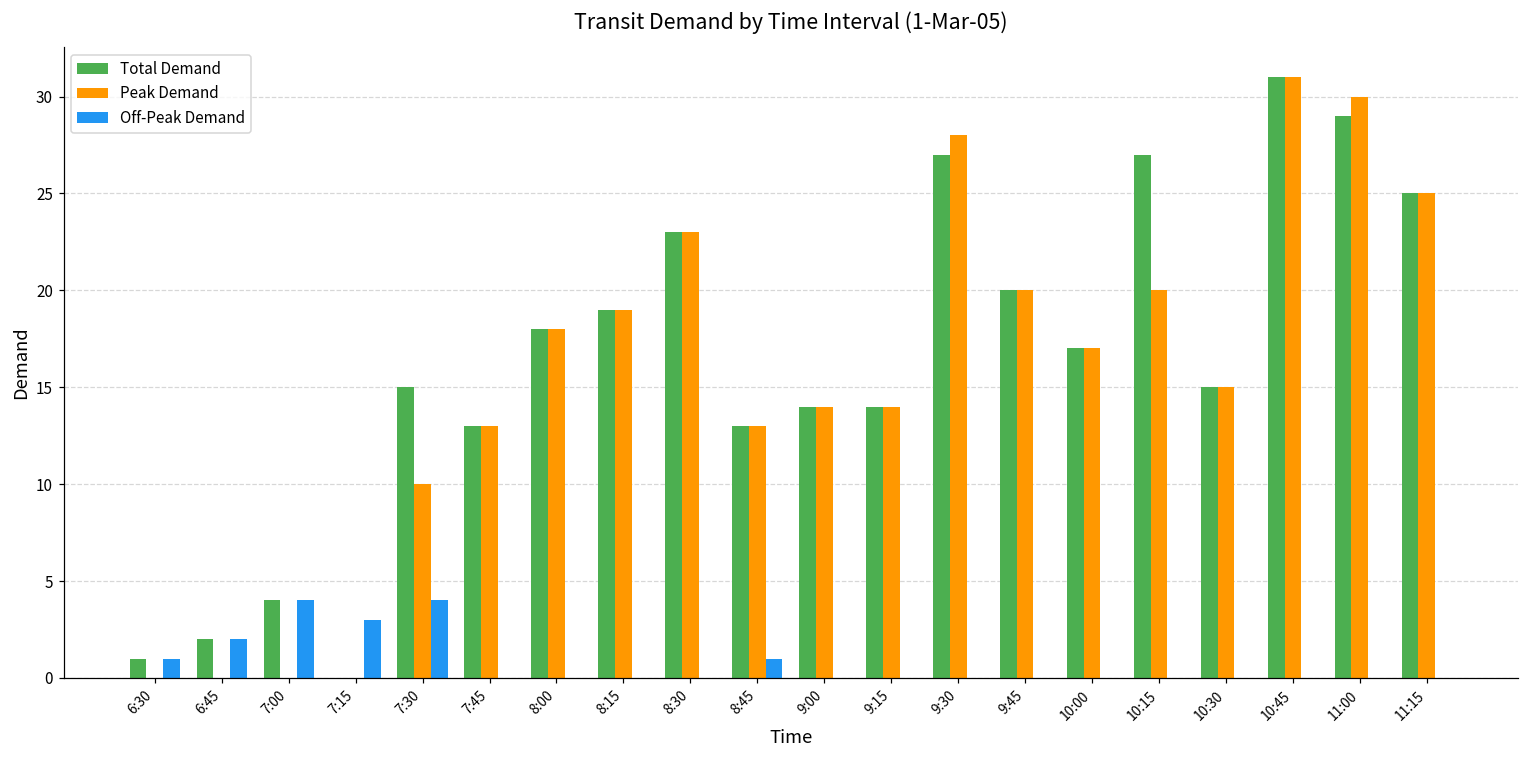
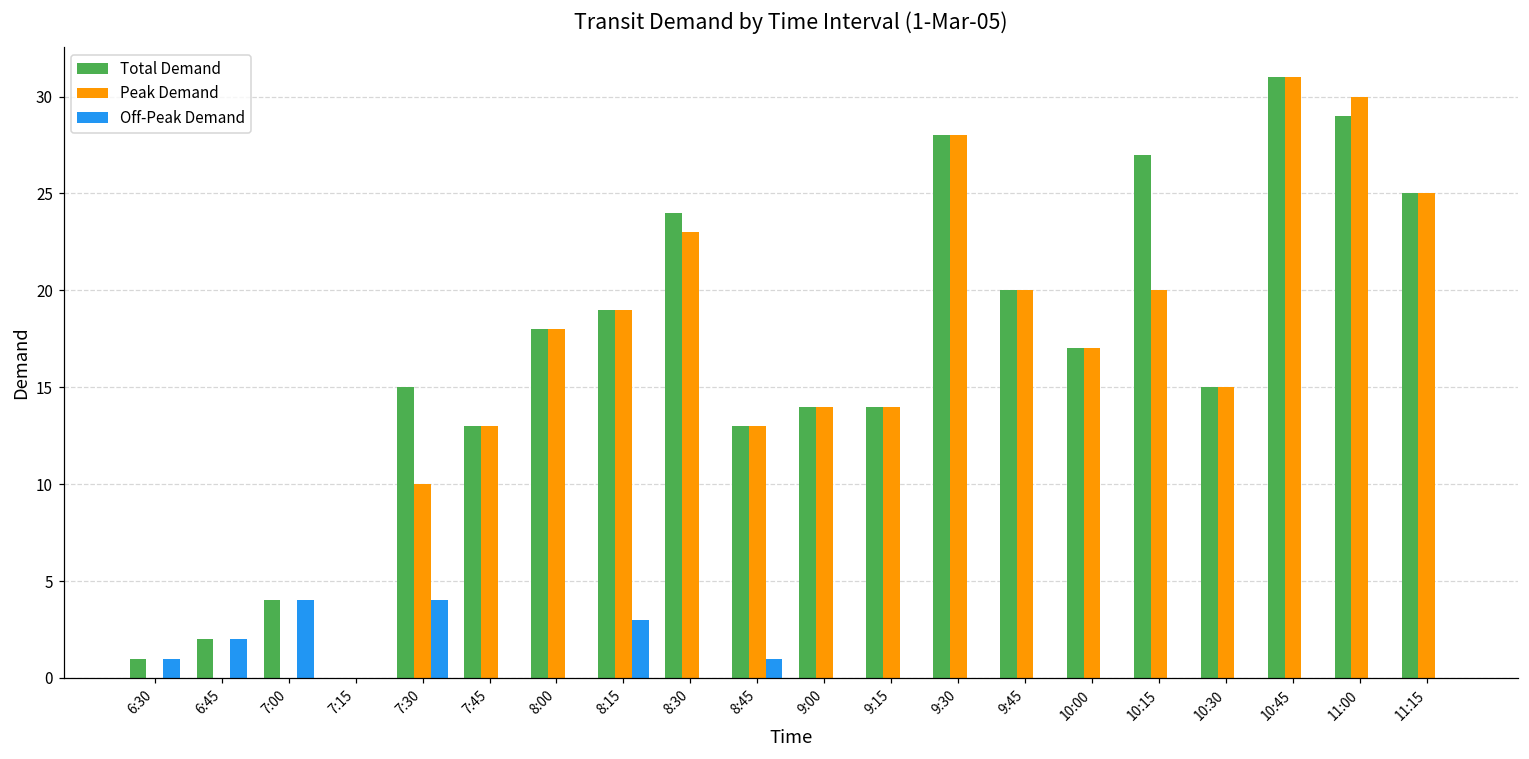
Off-Peak Demand, 7:15: 3 -> 0
Off-Peak Demand, 8:15: 0 -> 3
Total Demand, 8:30: 23 -> 24
Total Demand, 9:30: 27 -> 28
